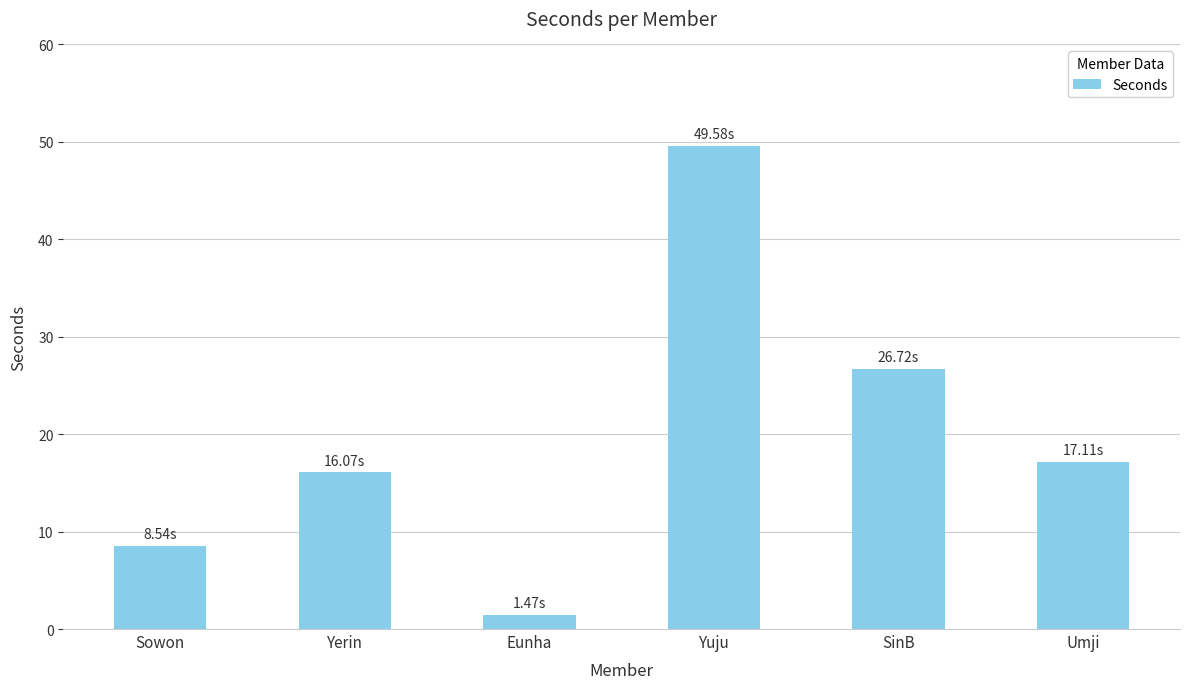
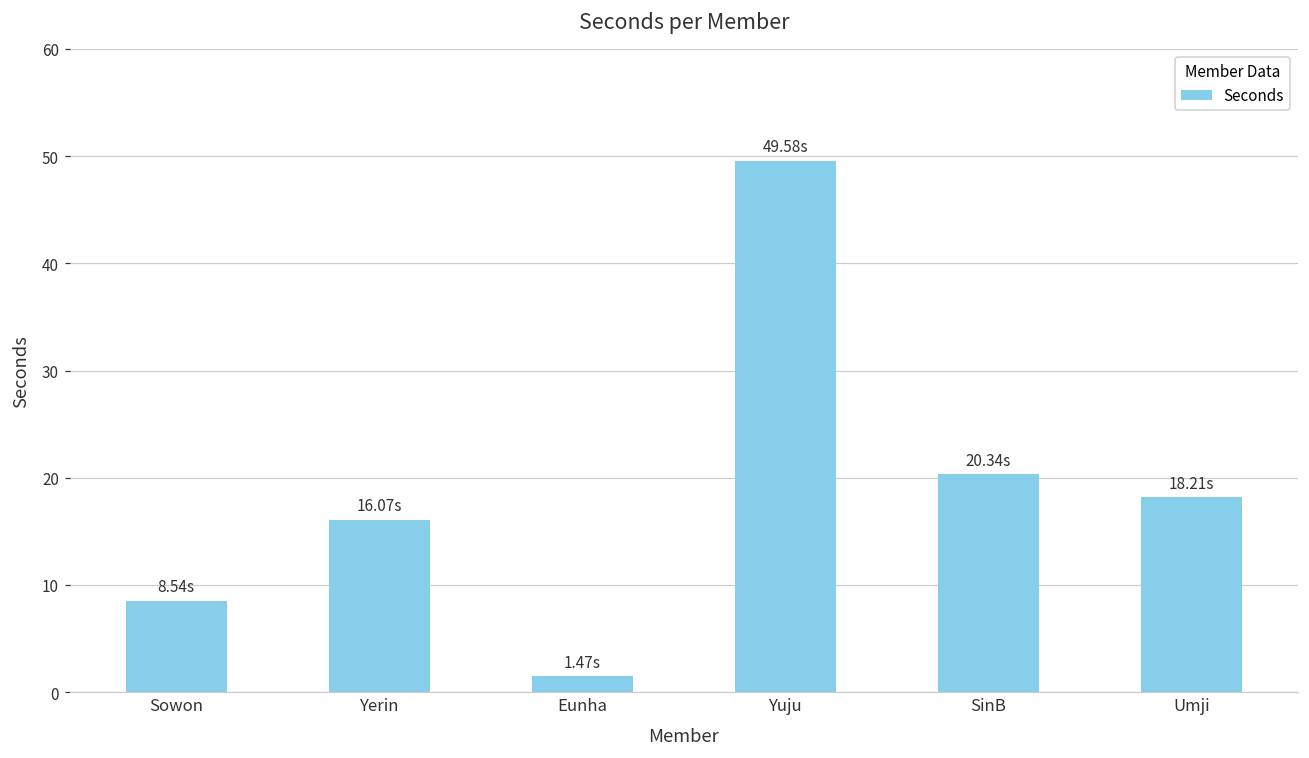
SinB: 26.72s -> 20.34s
Umji: 17.11s -> 18.21s
